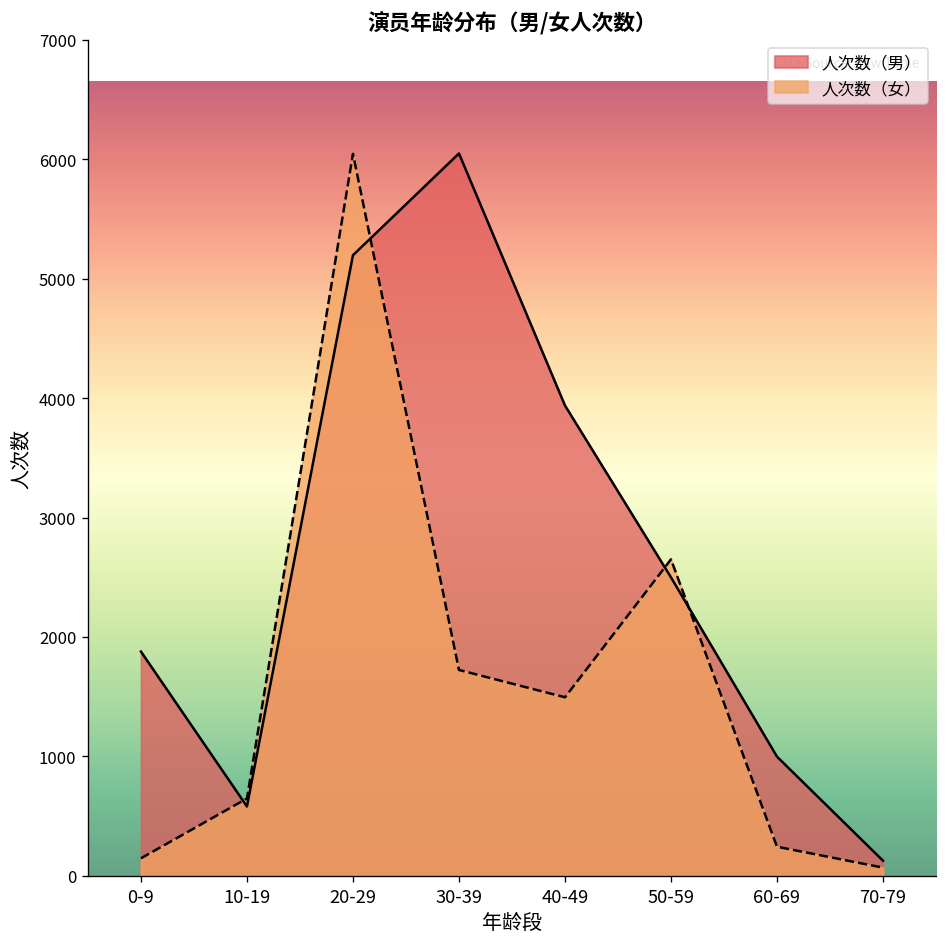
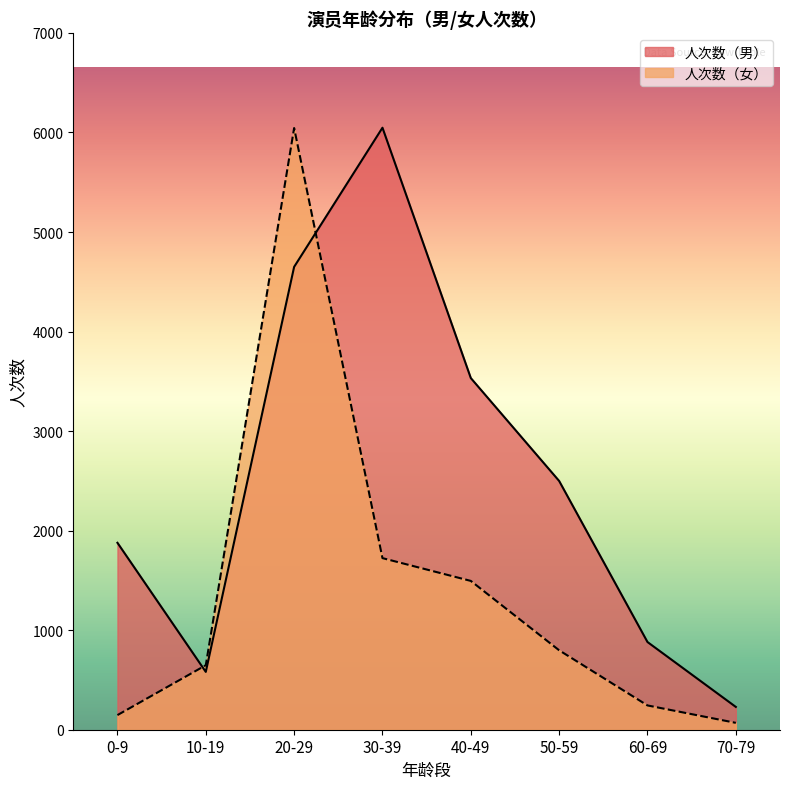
人次数（男）, 20-29: 5200 -> 4700
人次数（男）, 40-49: 3900 -> 3500
人次数（女）, 50-59: 2700 -> 800
人次数（男）, 60-69: 1000 -> 900
人次数（男）, 70-79: 100 -> 200
